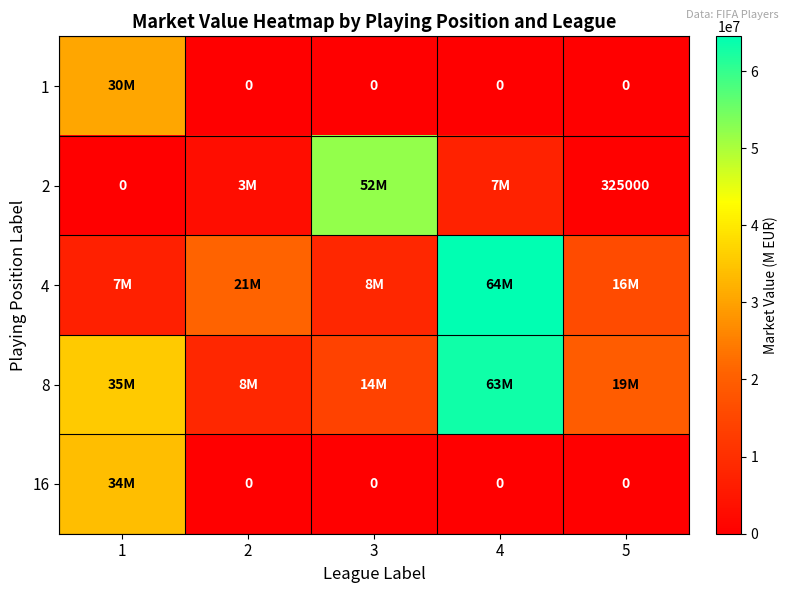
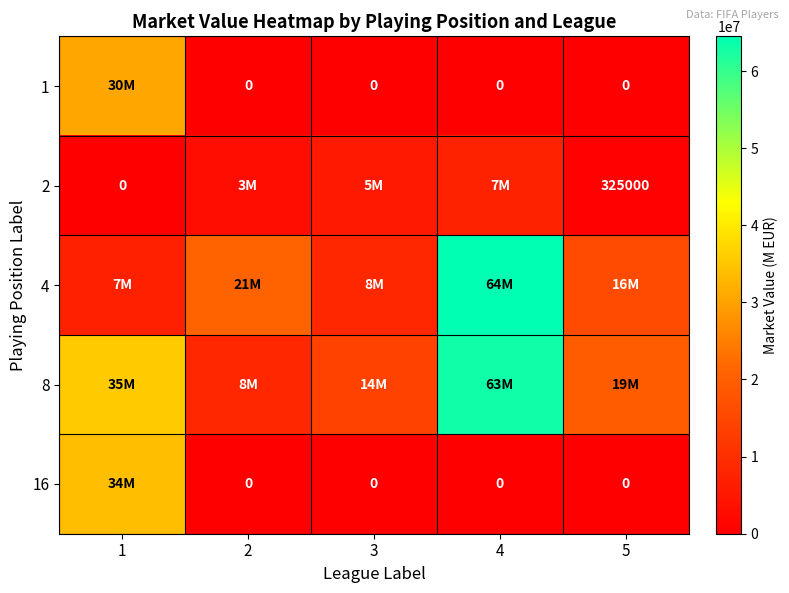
2, 3: 52M -> 5M
